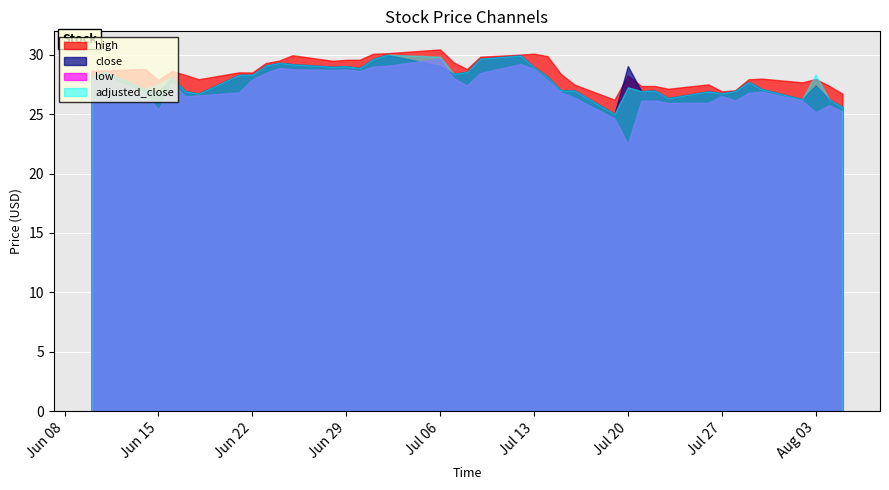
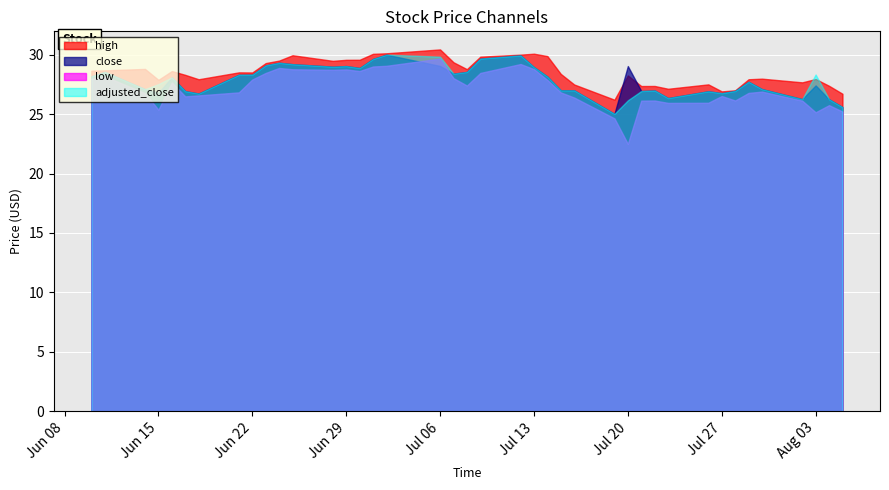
adjusted_close, Jul 20: 27.3 -> 26.2
